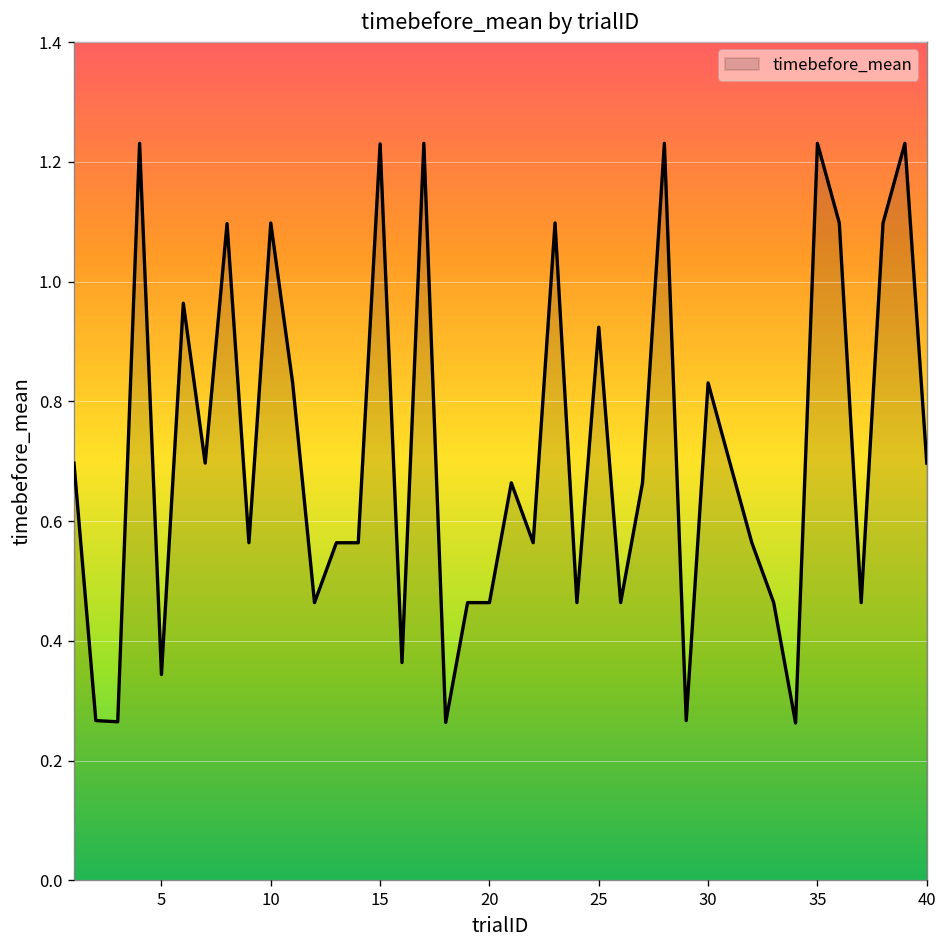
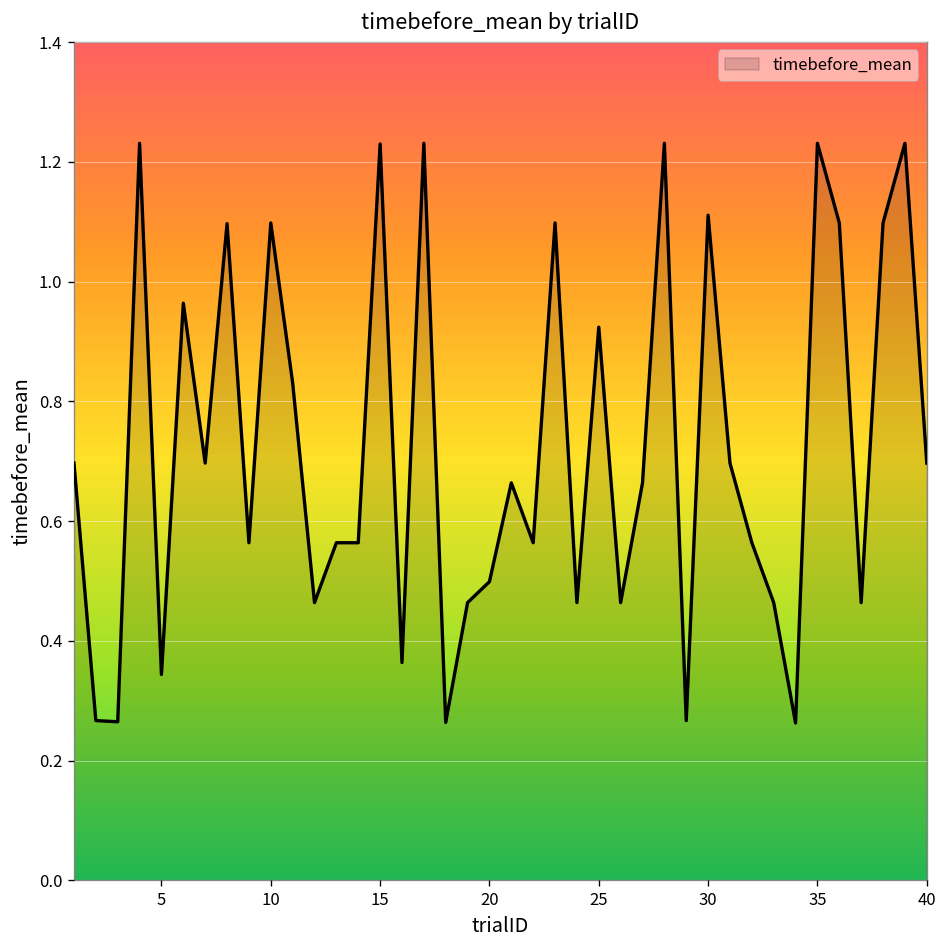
20: 0.46 -> 0.50
30: 0.83 -> 1.11
